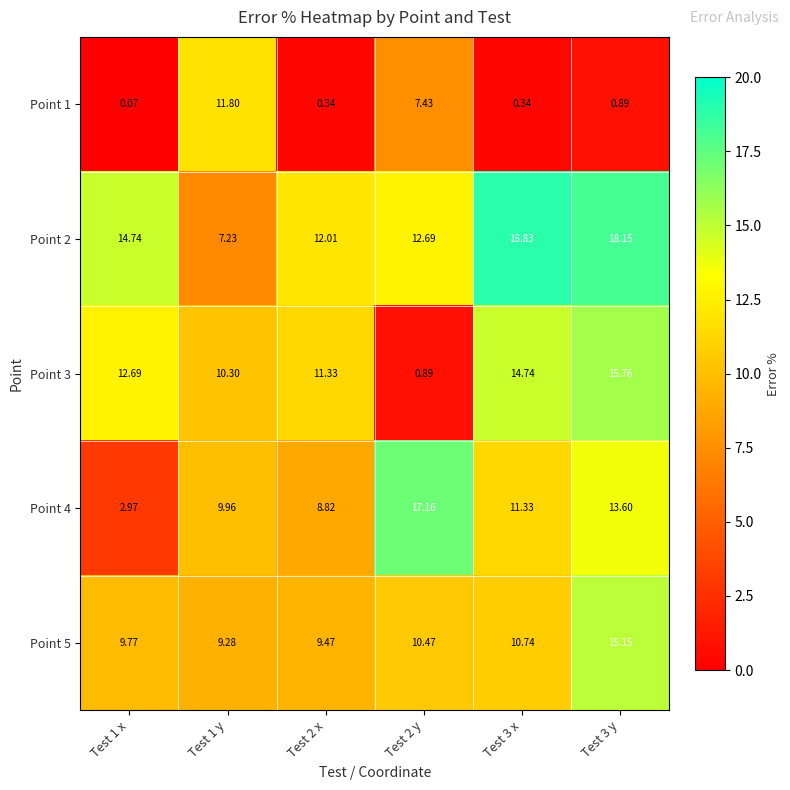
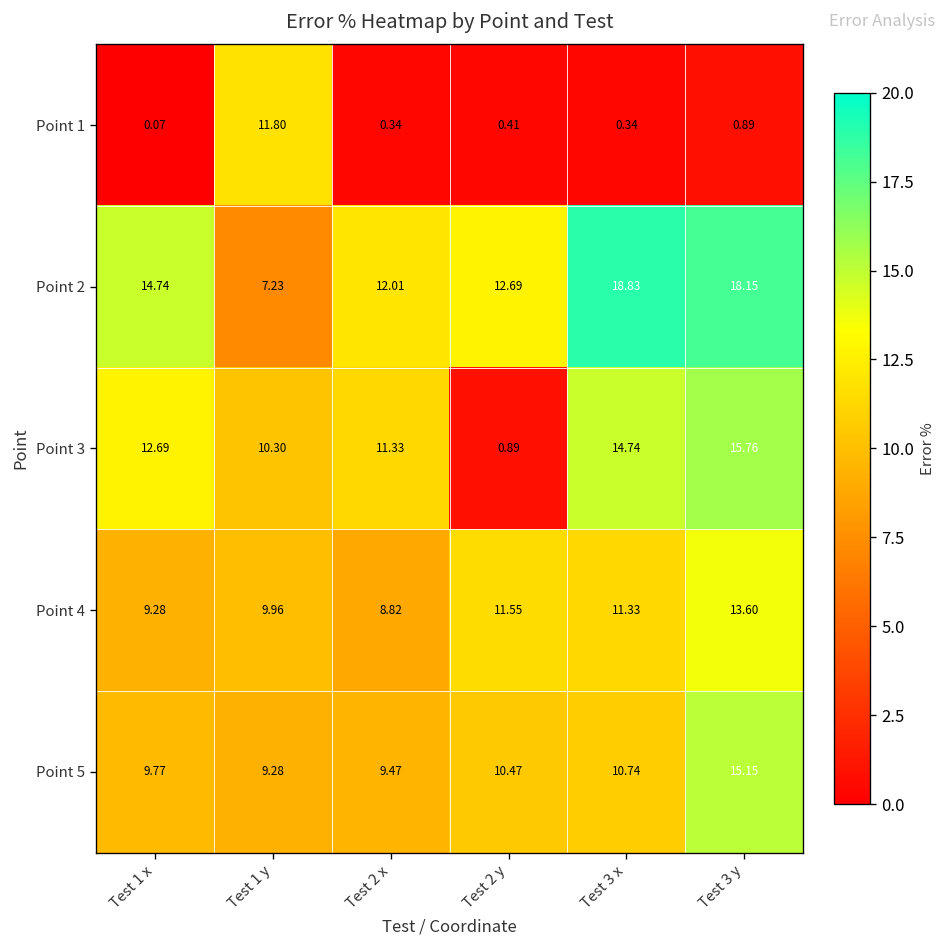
Point 1, Test 2 y: 7.43 -> 0.41
Point 4, Test 1 x: 2.97 -> 9.28
Point 4, Test 2 y: 17.16 -> 11.55
